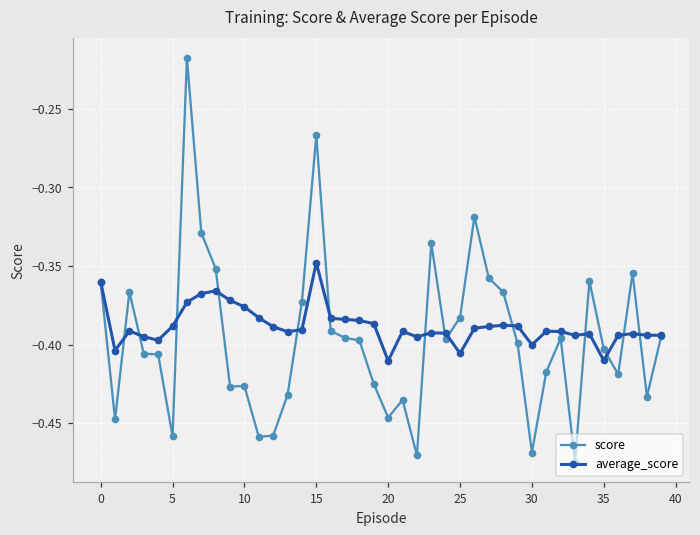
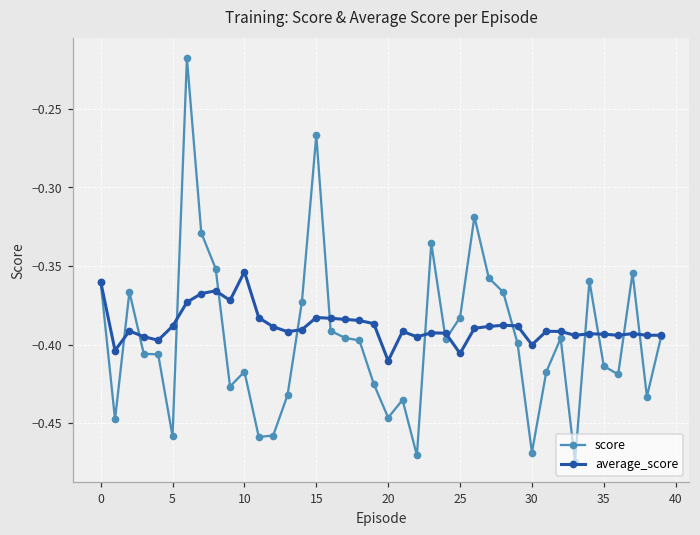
score, 10: -0.426 -> -0.417
average_score, 10: -0.376 -> -0.354
average_score, 15: -0.348 -> -0.383
score, 35: -0.403 -> -0.414
average_score, 35: -0.410 -> -0.393
